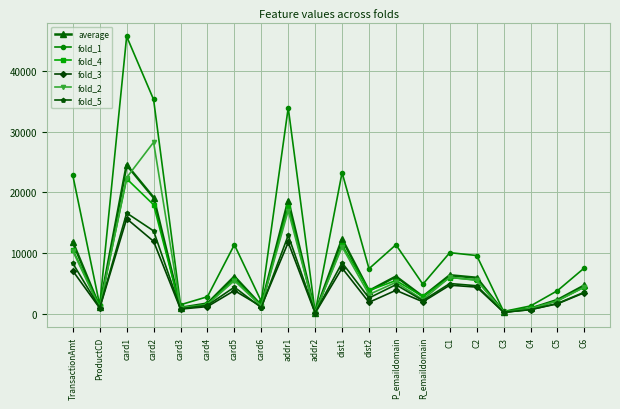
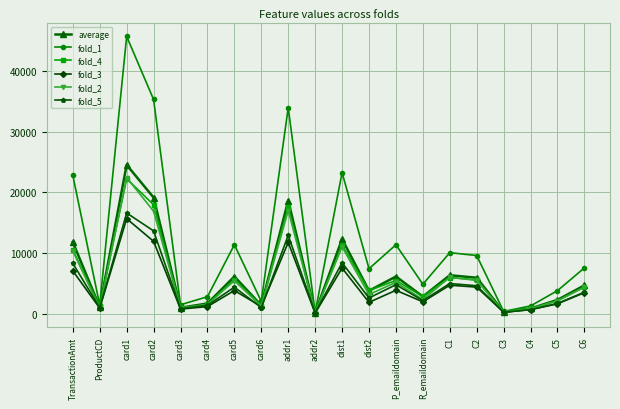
fold_2, card2: 28000 -> 17000
